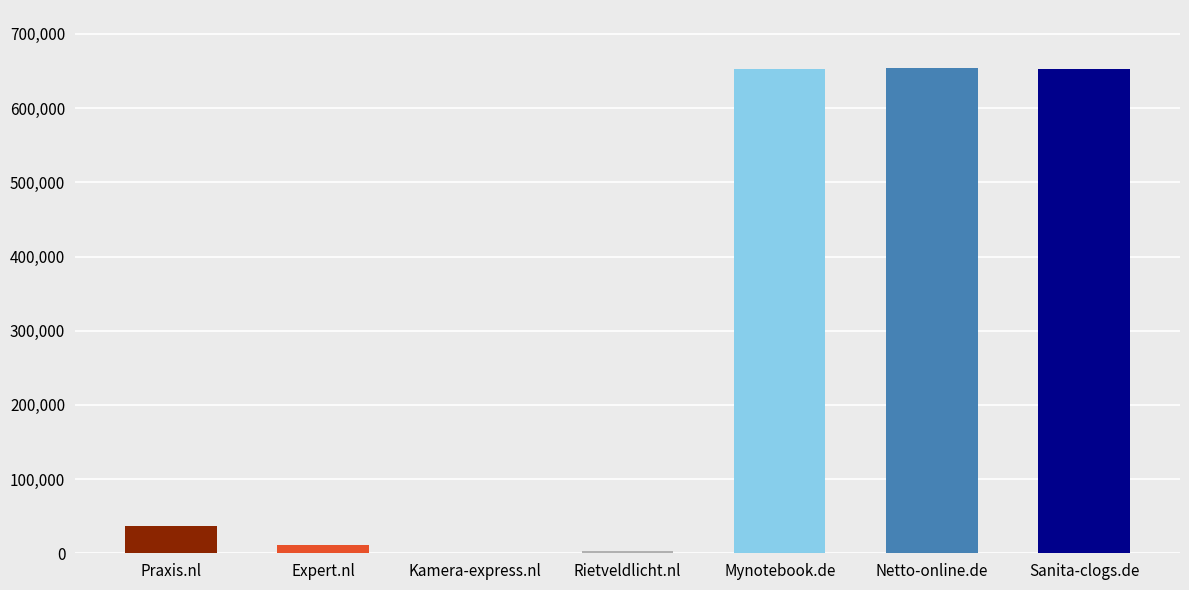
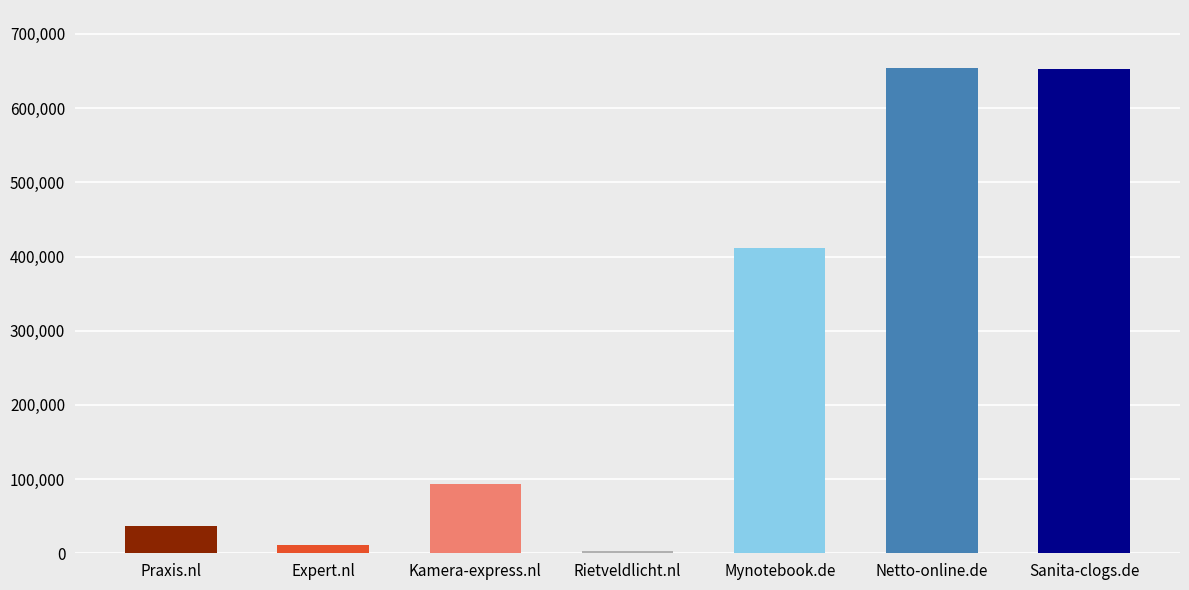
Kamera-express.nl: 0 -> 90,000
Mynotebook.de: 650,000 -> 410,000
